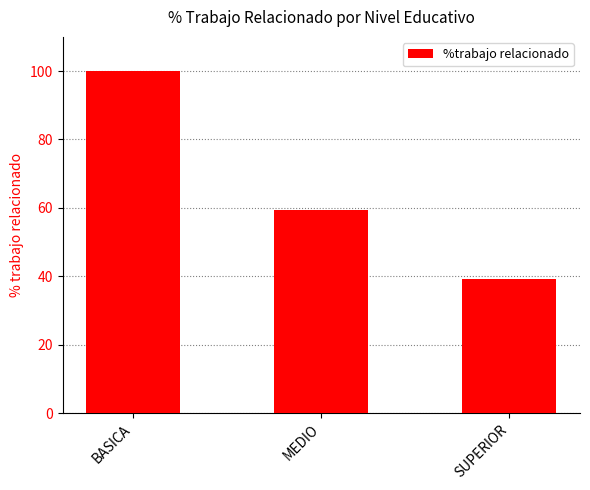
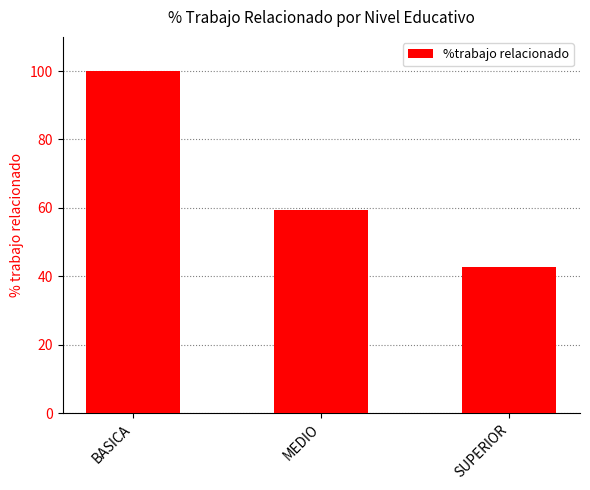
SUPERIOR: 39 -> 43
